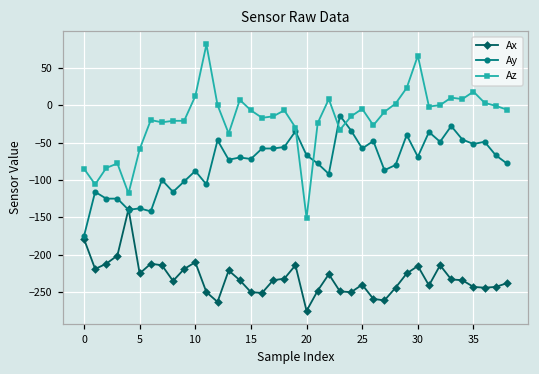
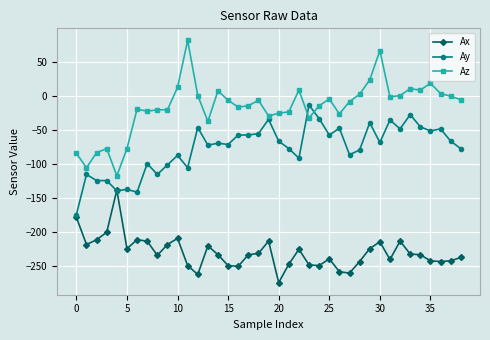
Az, 5: -60 -> -80
Az, 20: -150 -> -30
